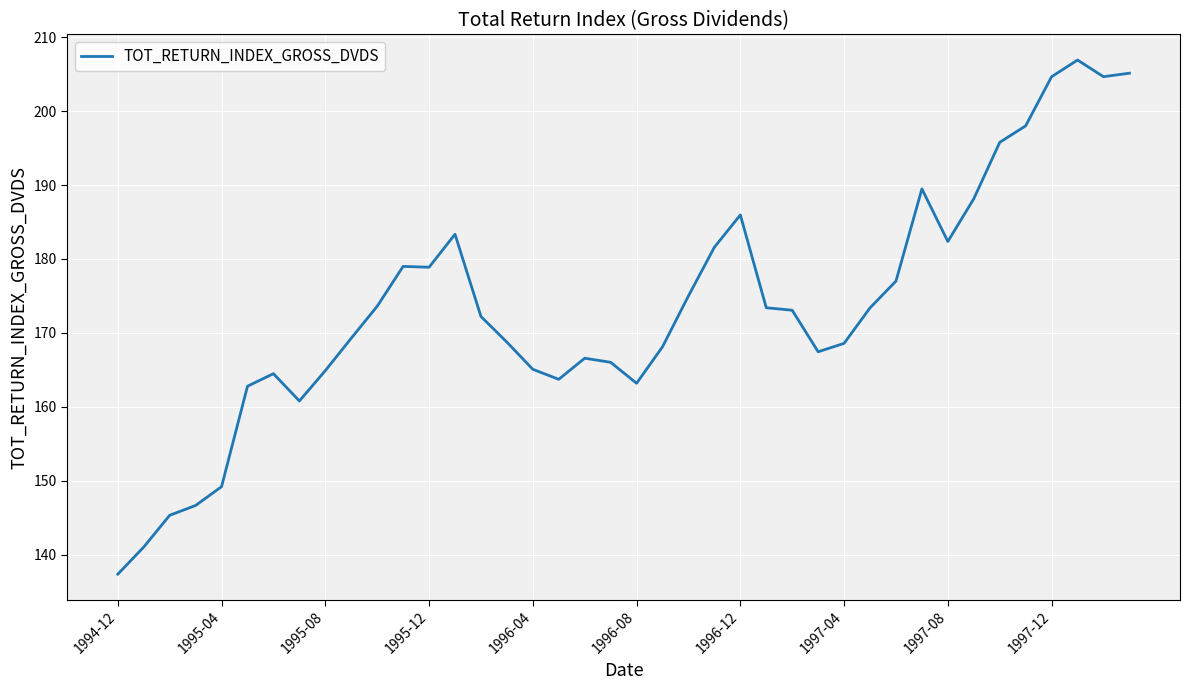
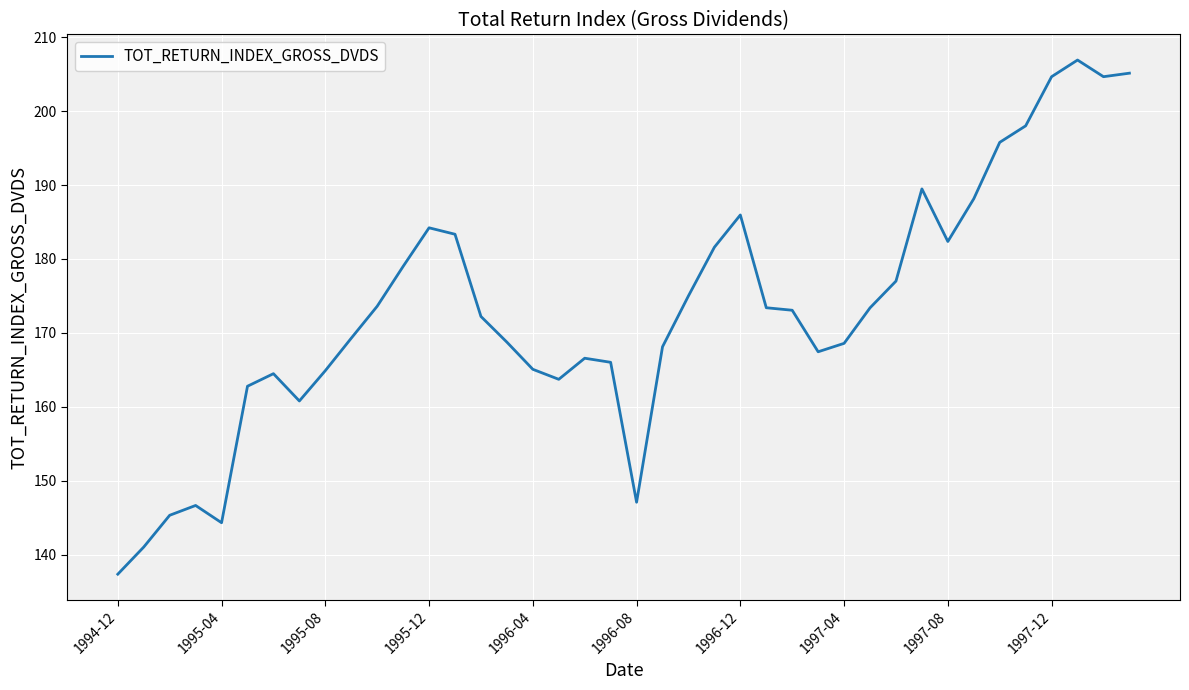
1995-04: 149 -> 144
1995-12: 179 -> 184
1996-08: 163 -> 147
